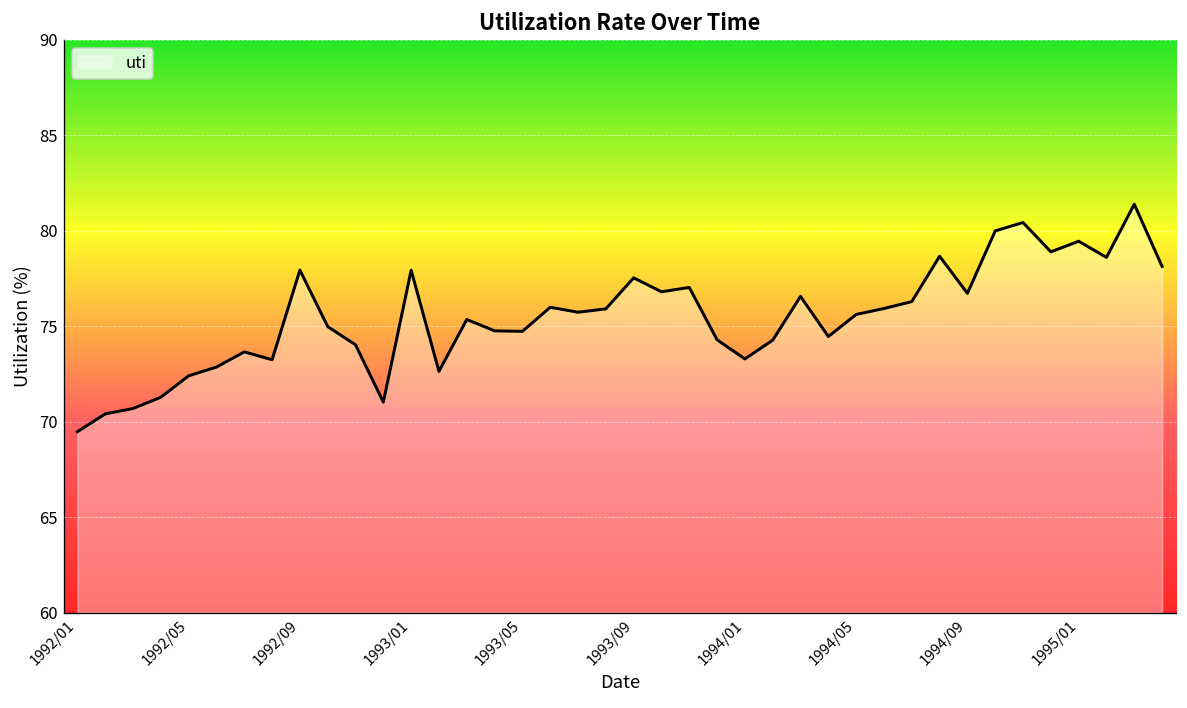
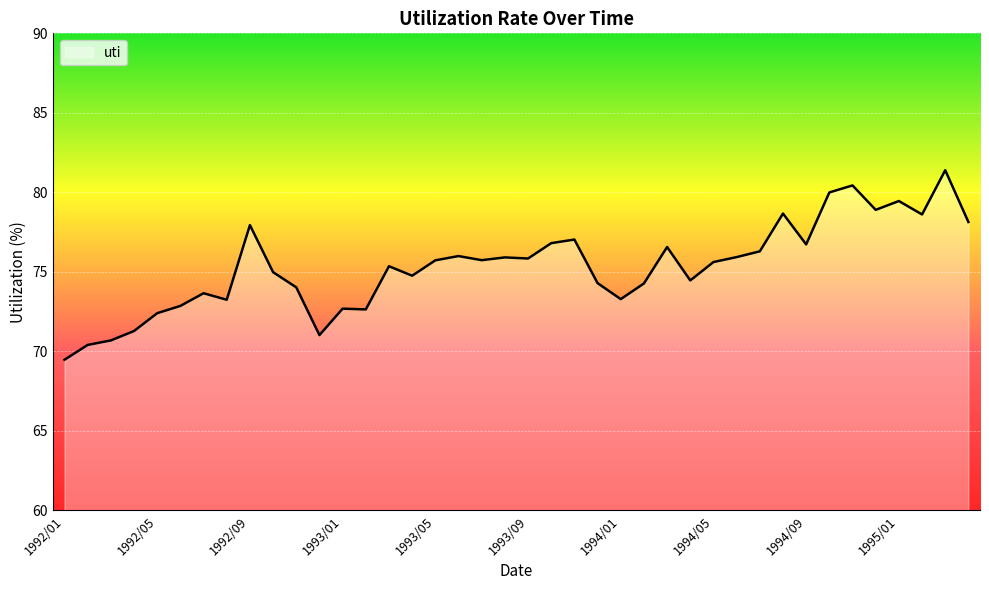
1993/01: 77.9 -> 72.7
1993/05: 74.7 -> 75.7
1993/09: 77.5 -> 75.8
